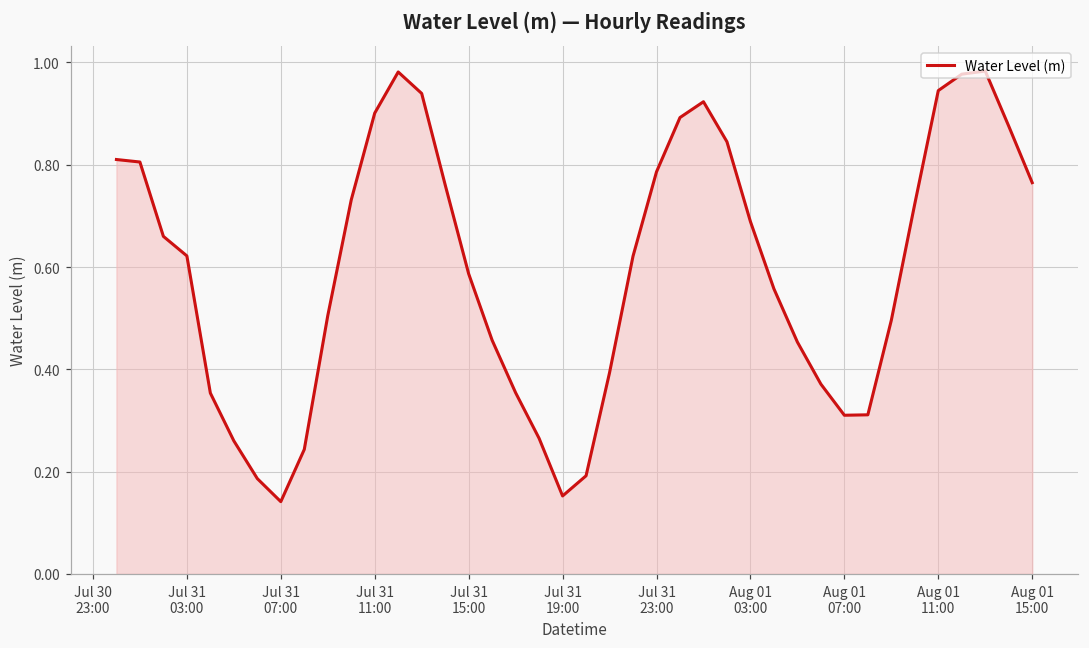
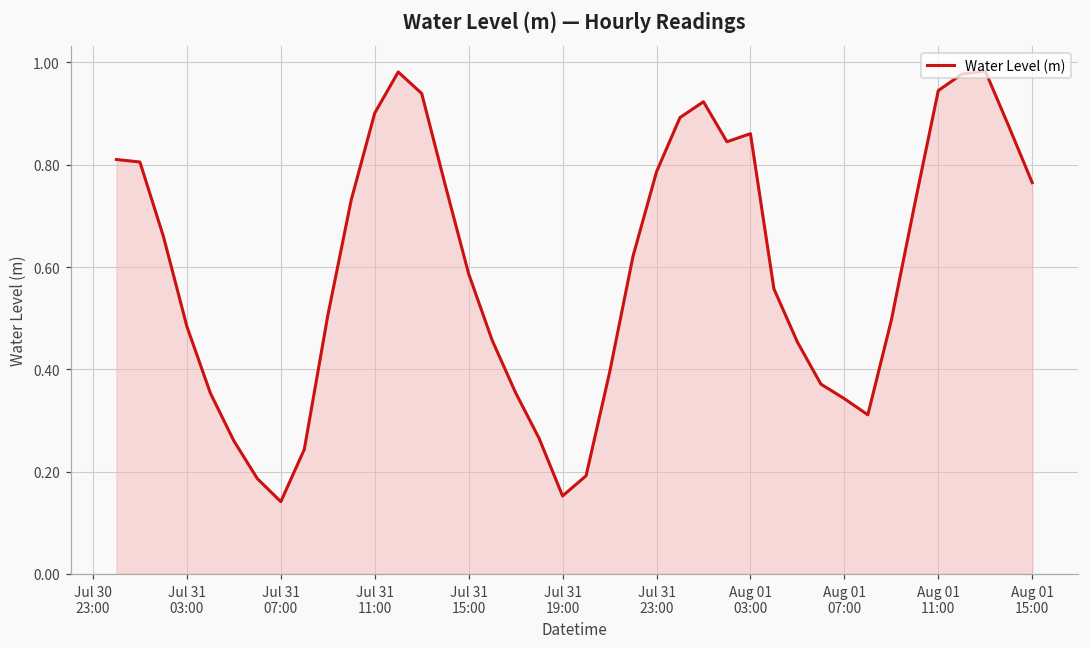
Jul 31 03:00: 0.62 -> 0.48
Aug 01 03:00: 0.69 -> 0.86
Aug 01 07:00: 0.31 -> 0.34
